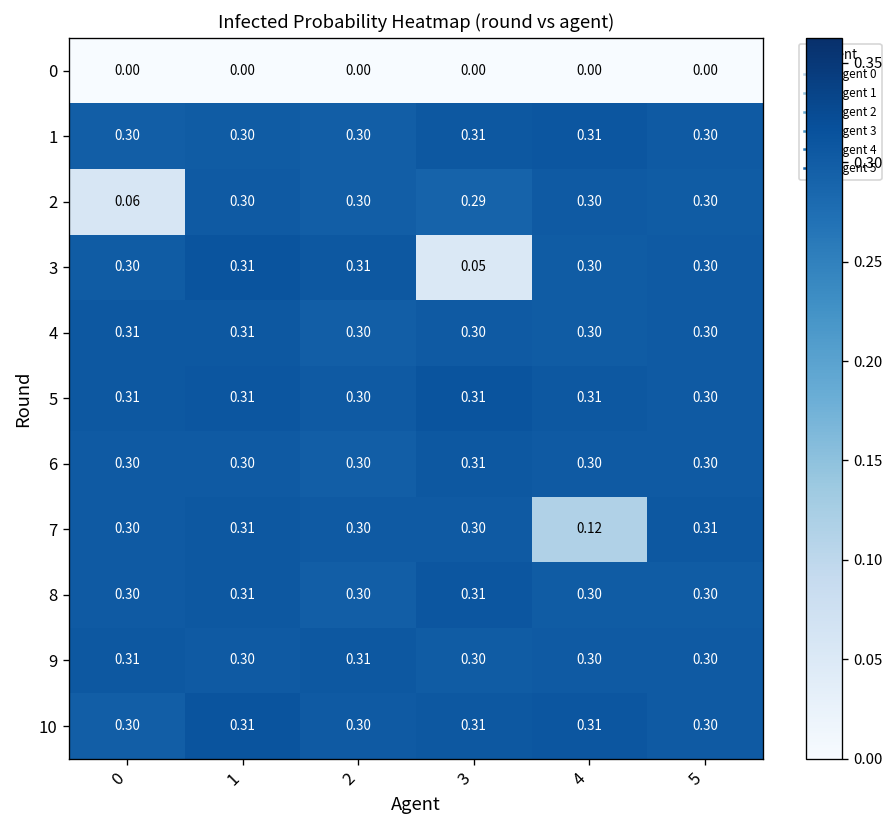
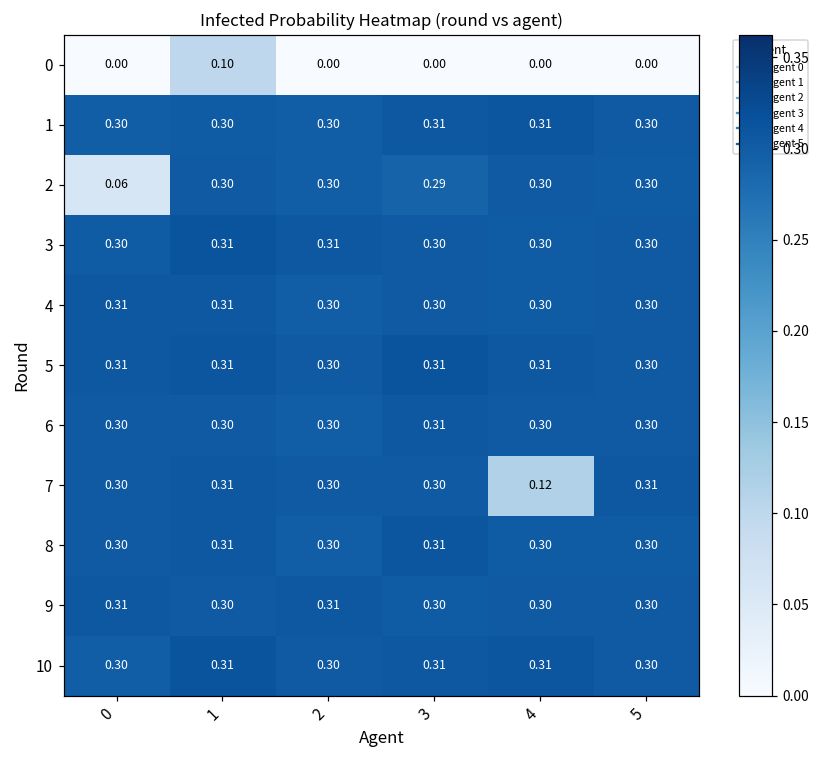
0, 1: 0.00 -> 0.10
3, 3: 0.05 -> 0.30
